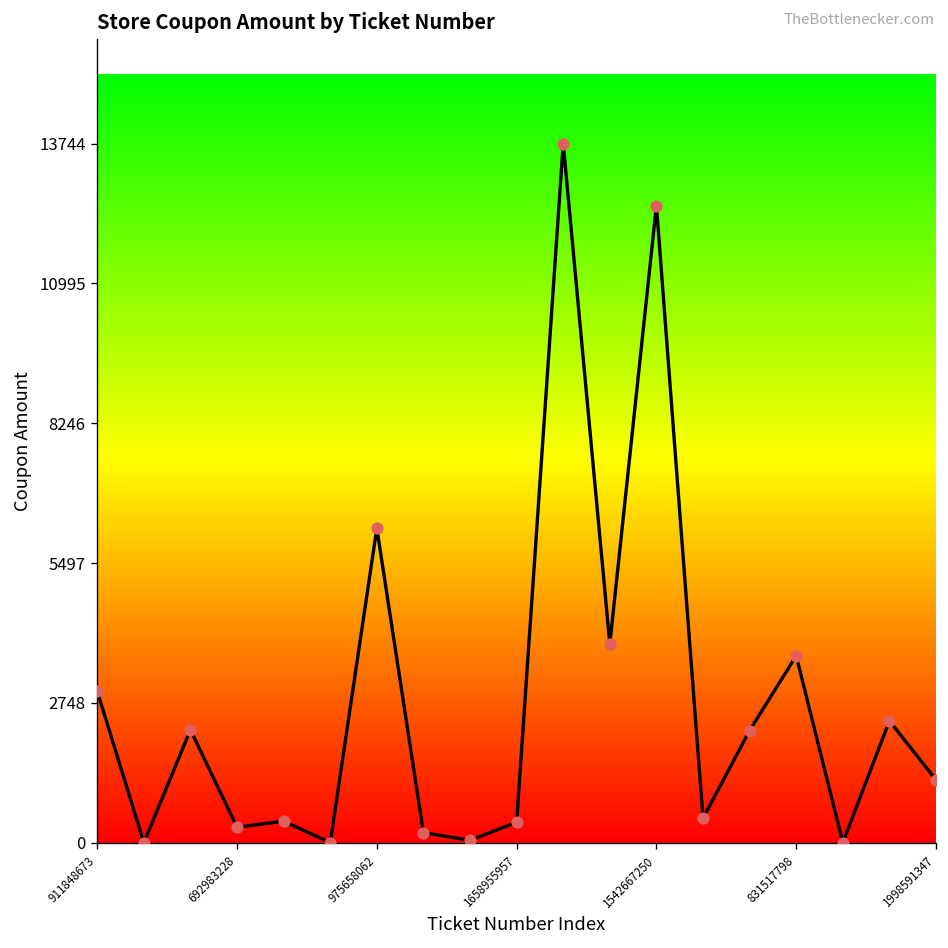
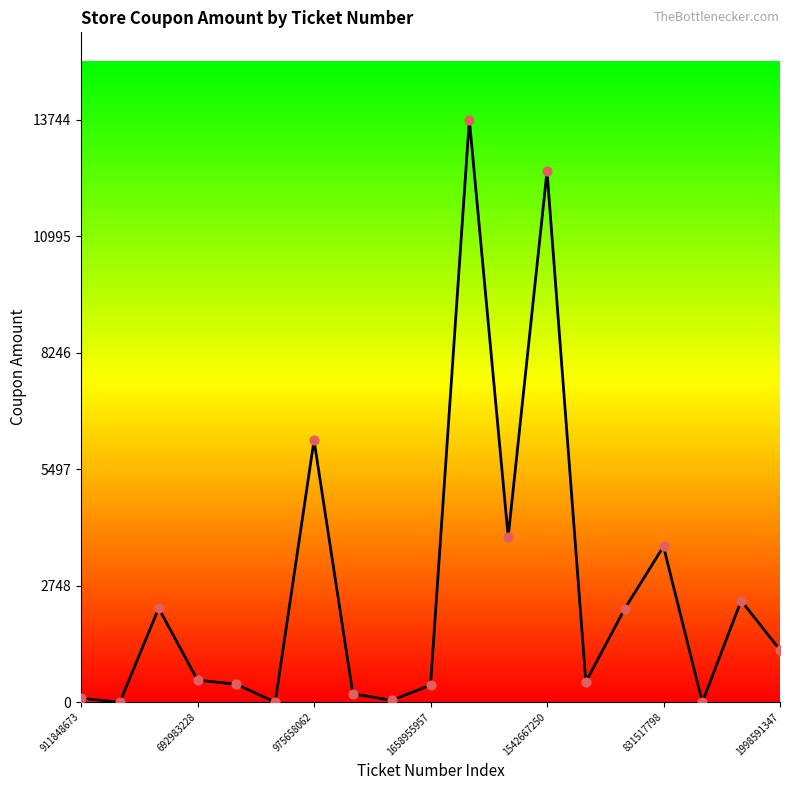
911848673: 3000 -> 100
692983228: 300 -> 500
